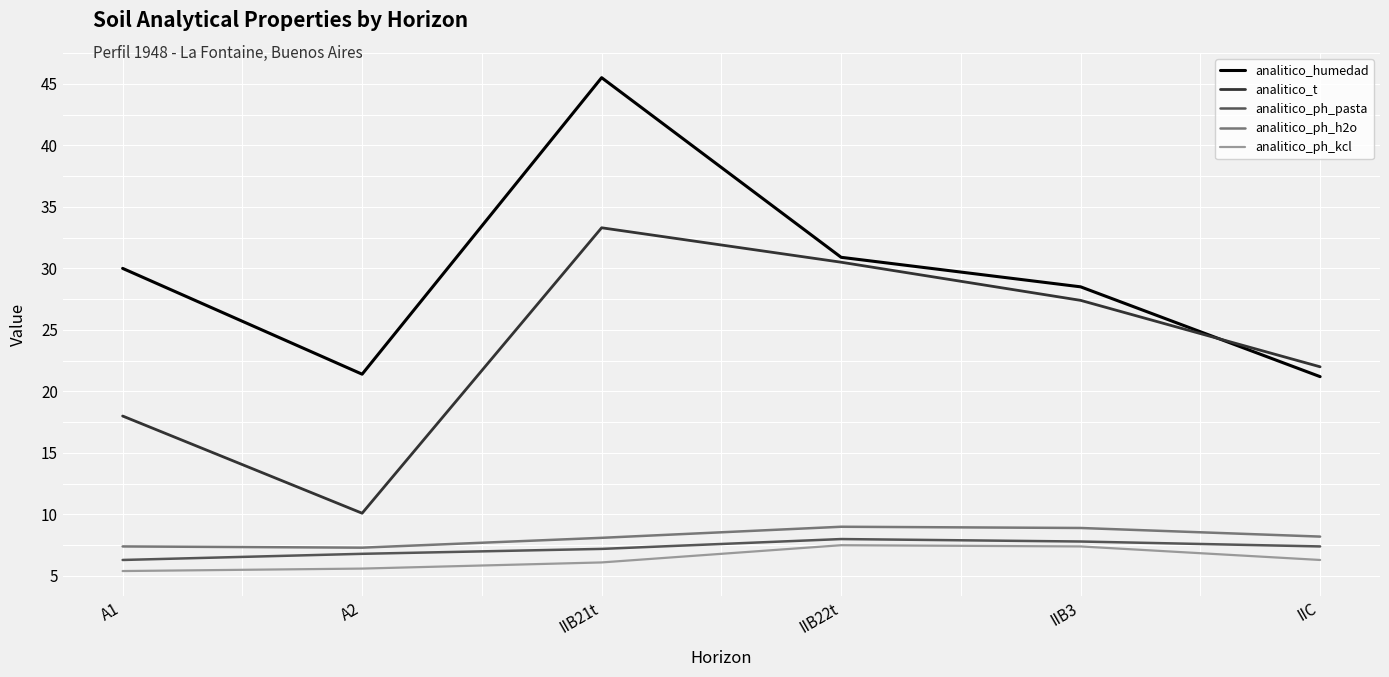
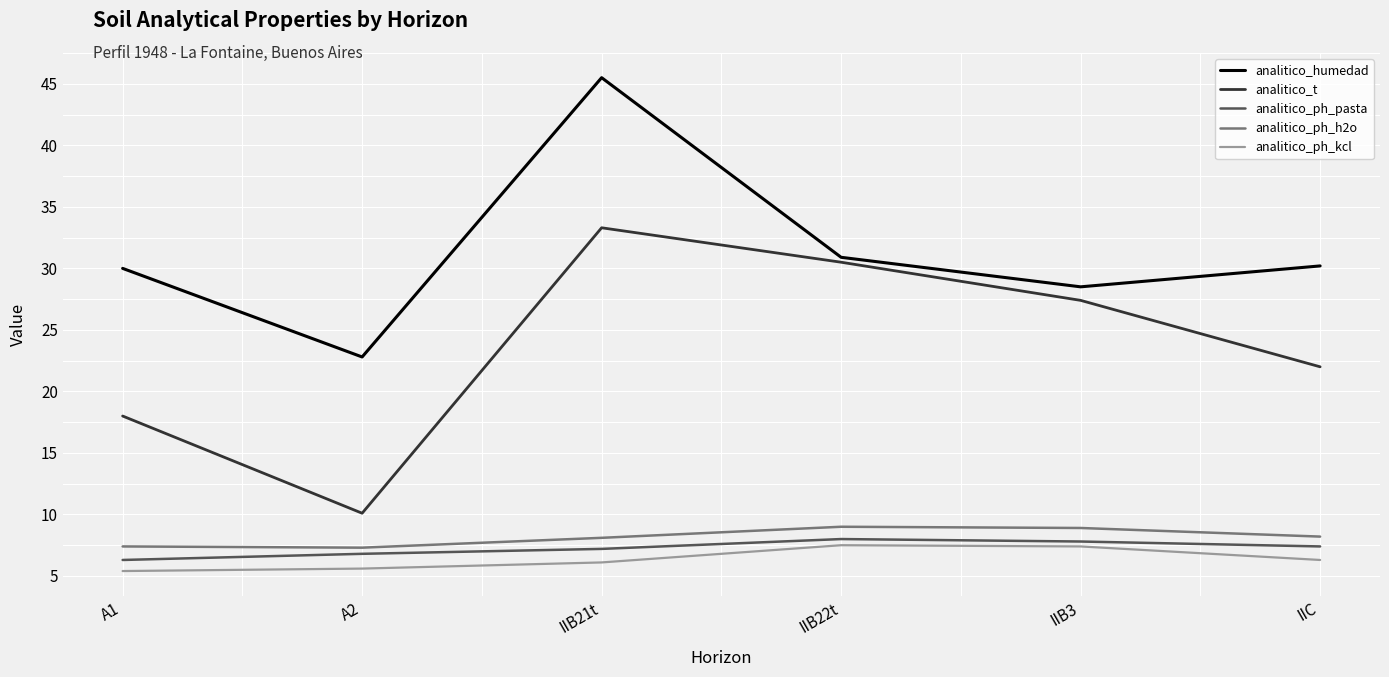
analitico_humedad, A2: 21.4 -> 22.8
analitico_humedad, IIC: 21.2 -> 30.2
